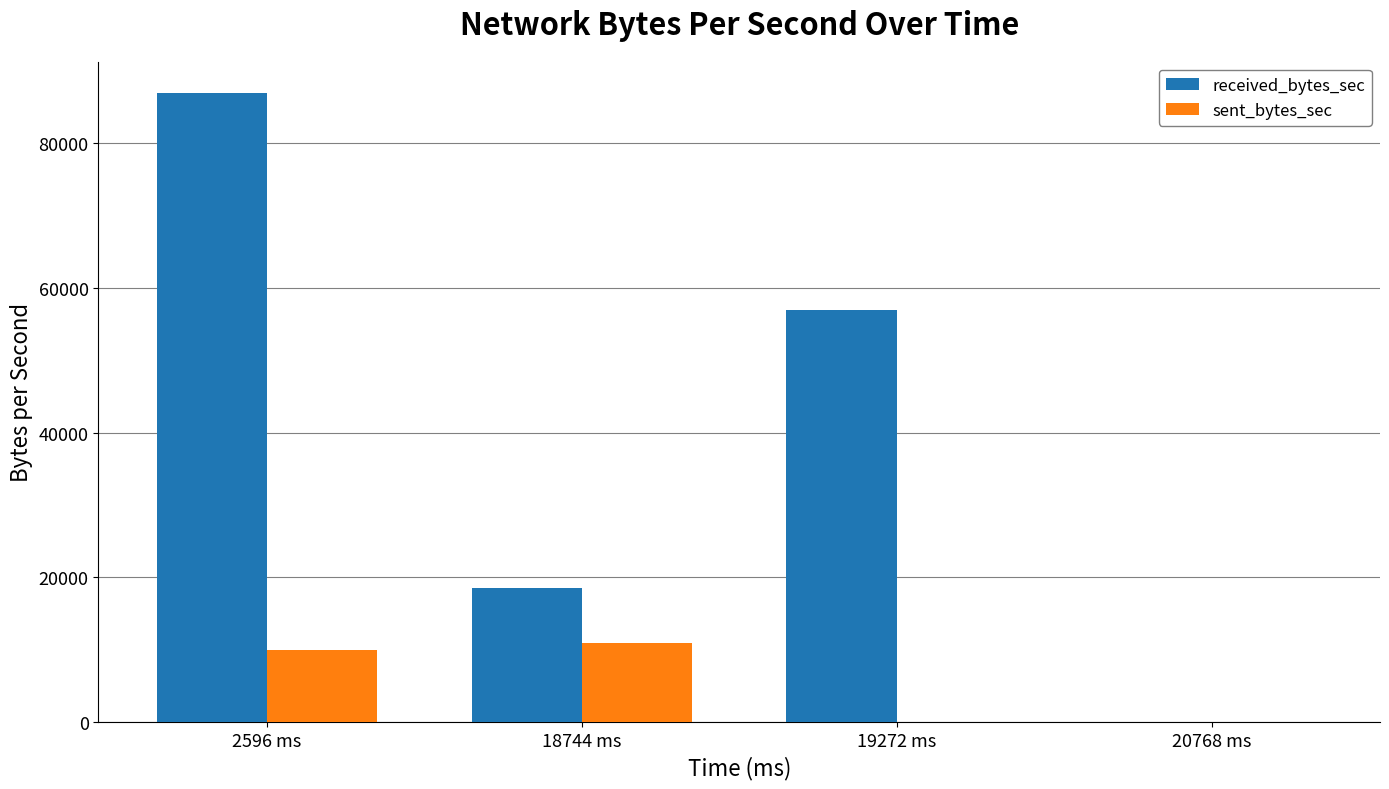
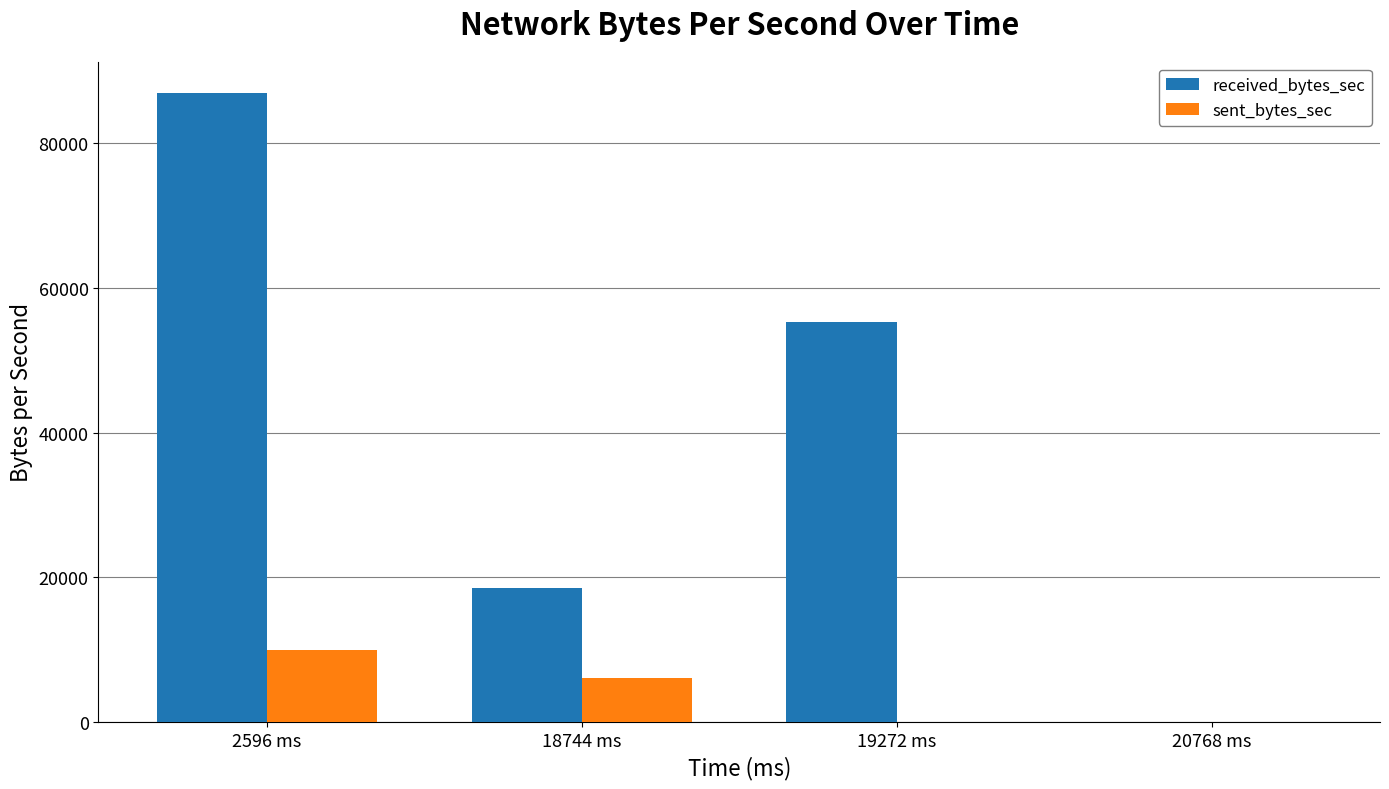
sent_bytes_sec, 18744 ms: 11000 -> 6000
received_bytes_sec, 19272 ms: 57000 -> 55000
